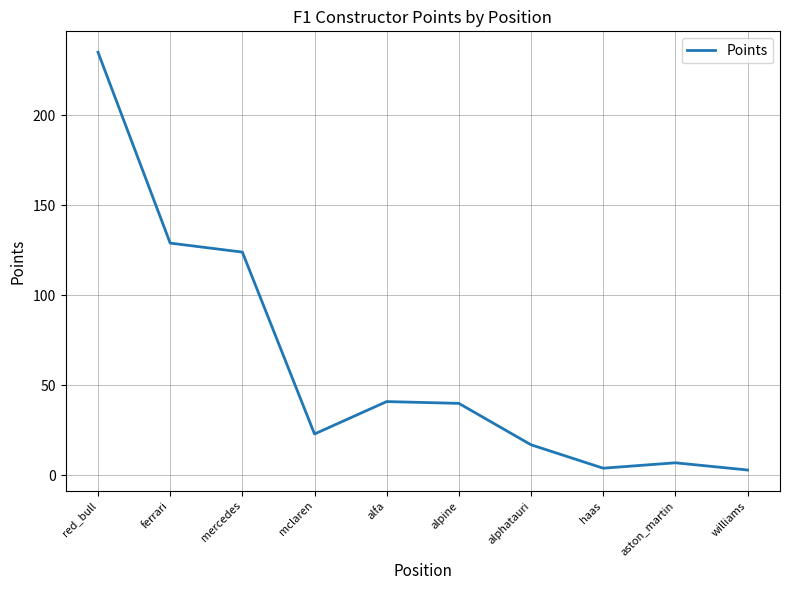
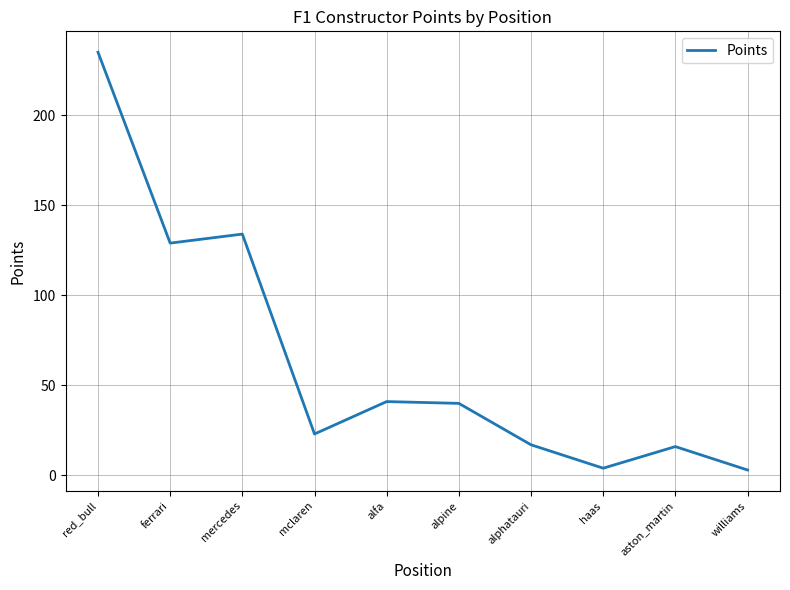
mercedes: 124 -> 134
aston_martin: 7 -> 16
